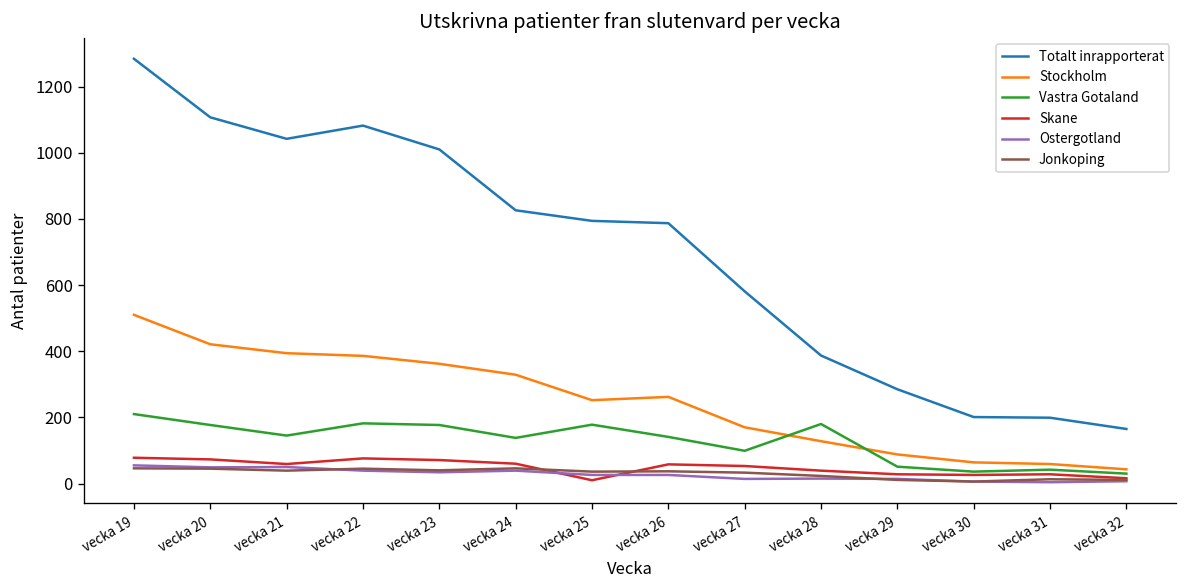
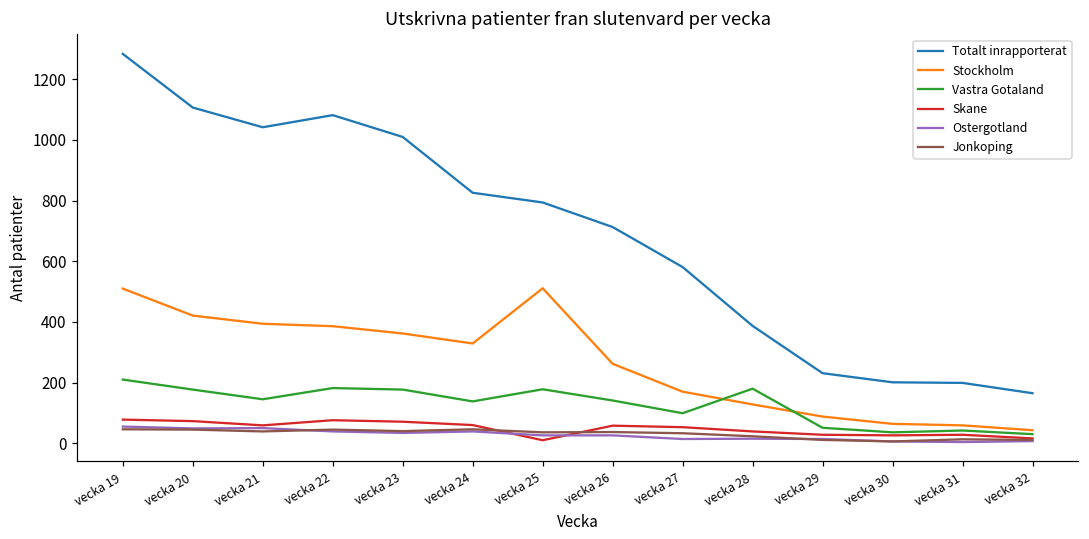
Stockholm, vecka 25: 250 -> 510
Totalt inrapporterat, vecka 26: 790 -> 710
Totalt inrapporterat, vecka 29: 290 -> 230
